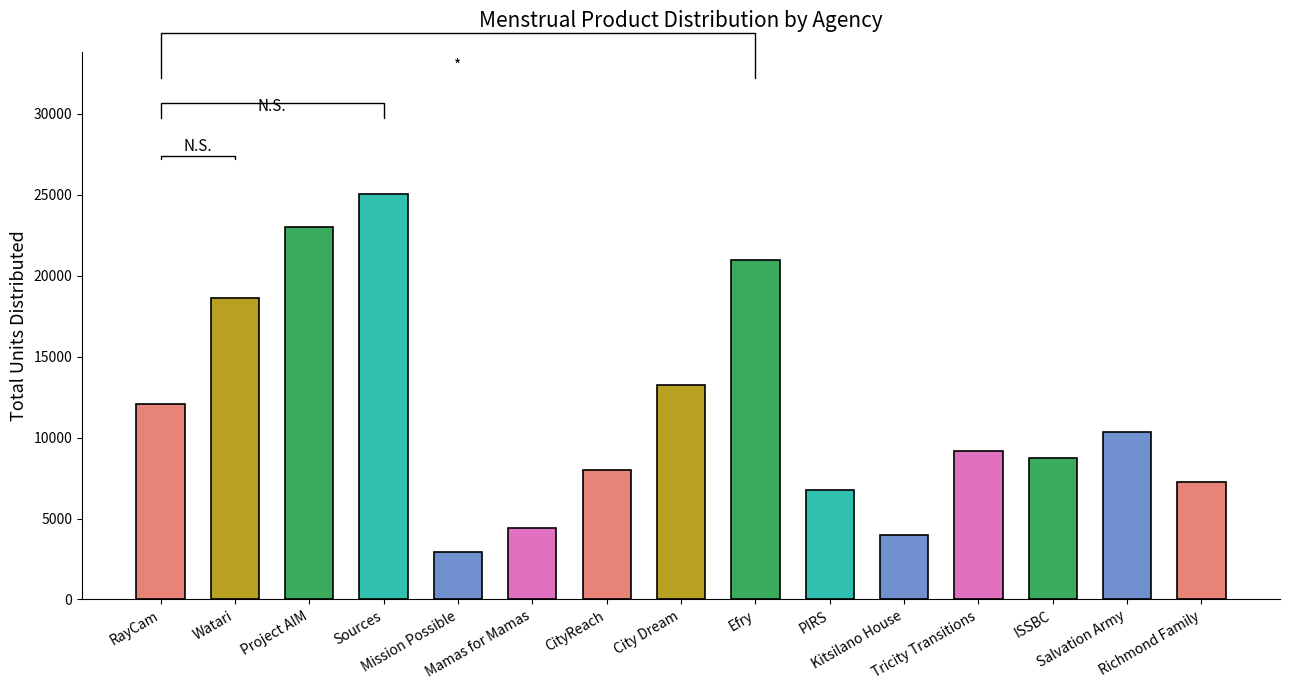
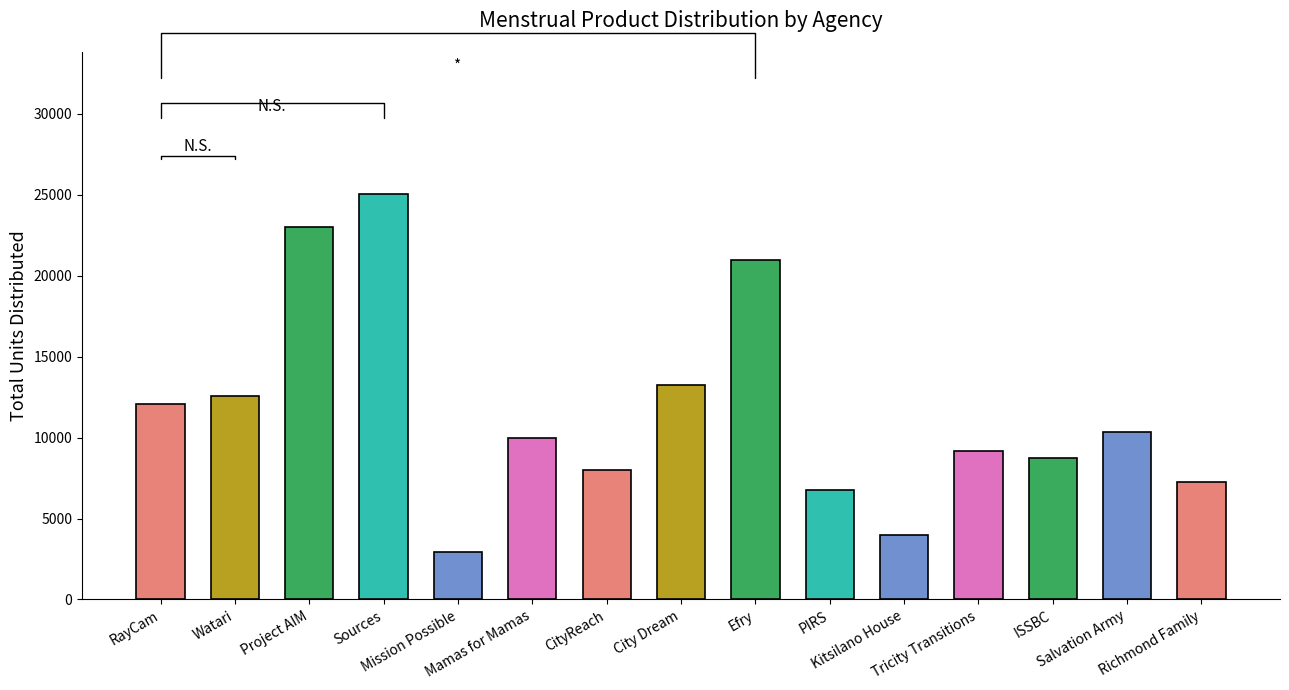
Watari: 18600 -> 12600
Mamas for Mamas: 4400 -> 10000
